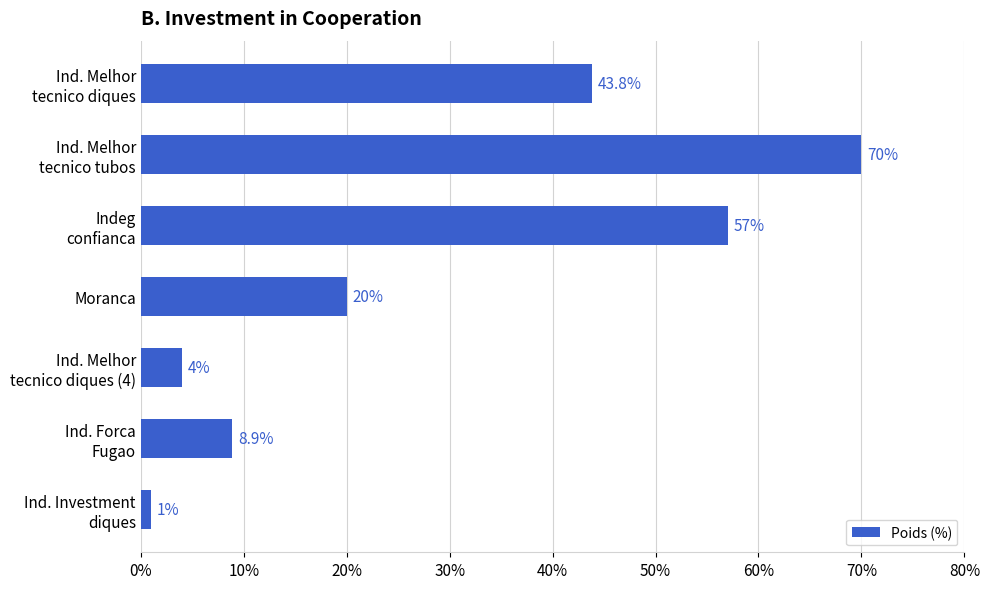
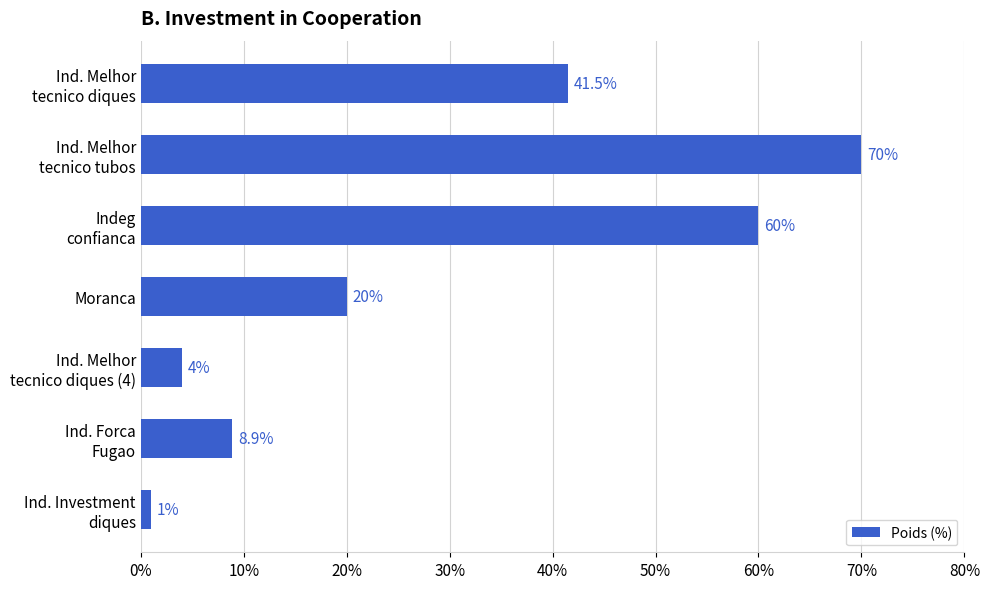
Ind. Melhor tecnico diques: 43.8% -> 41.5%
Indeg confianca: 57% -> 60%
